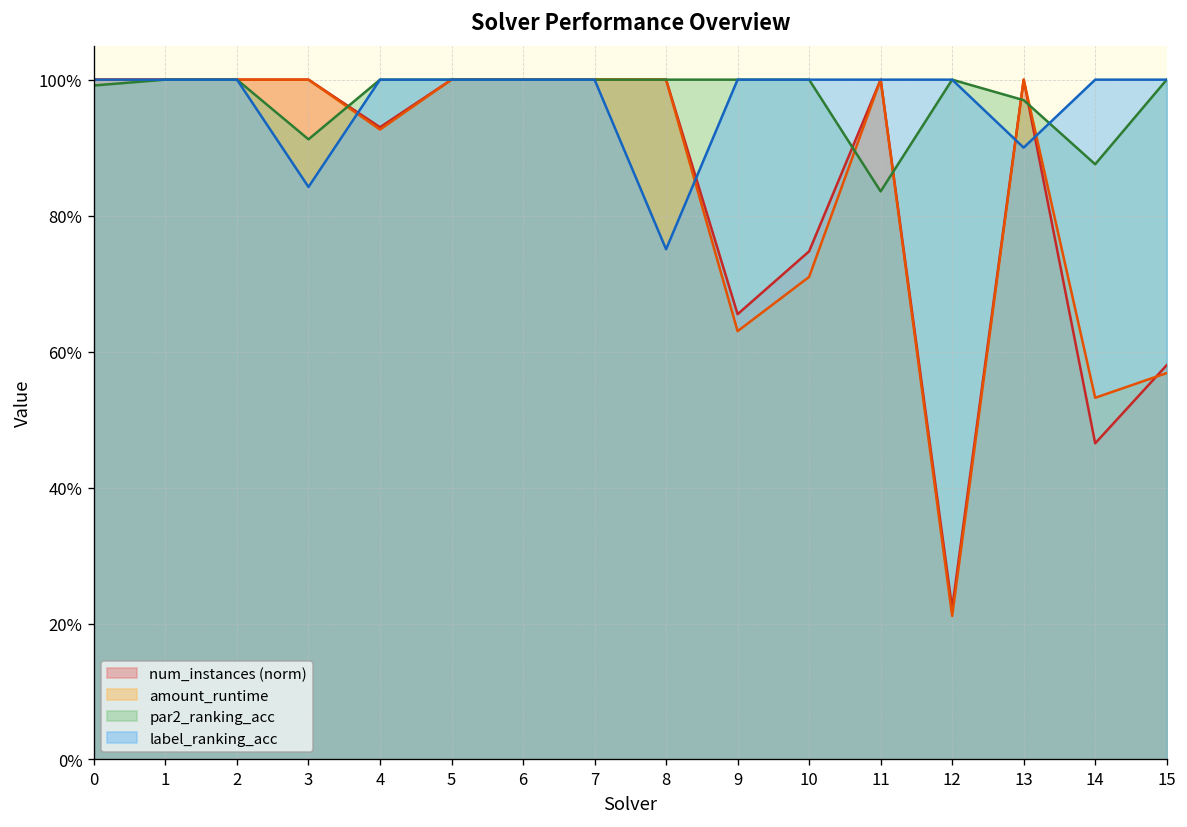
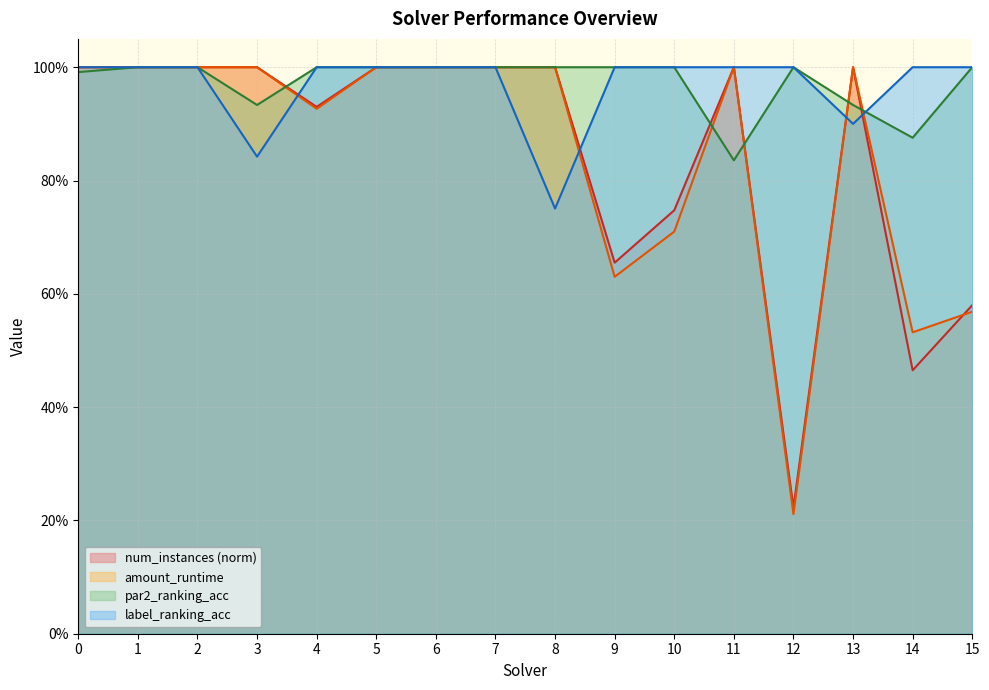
par2_ranking_acc, 3: 91% -> 93%
par2_ranking_acc, 13: 97% -> 93%
